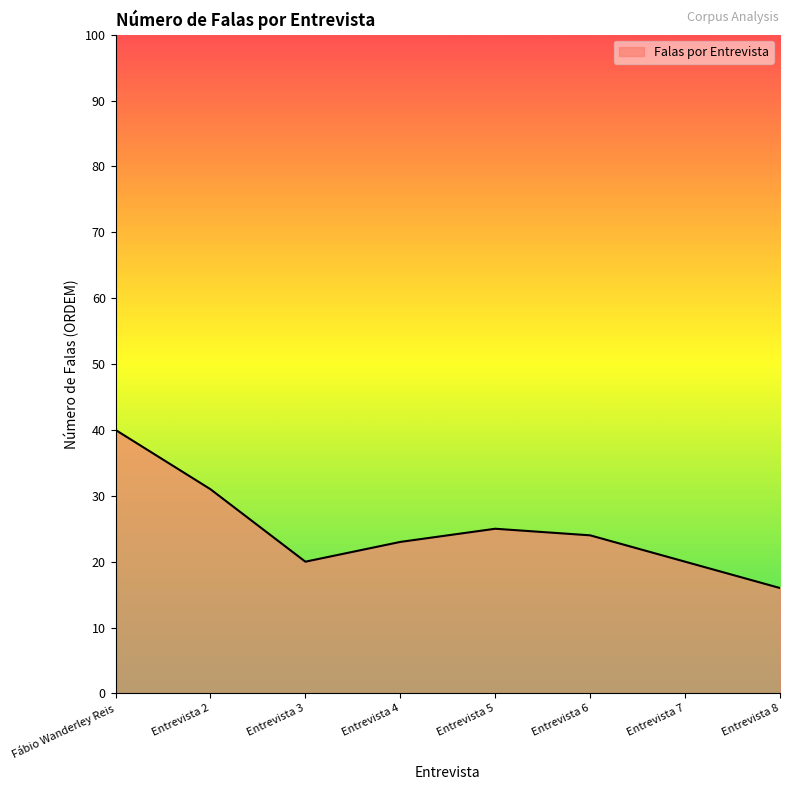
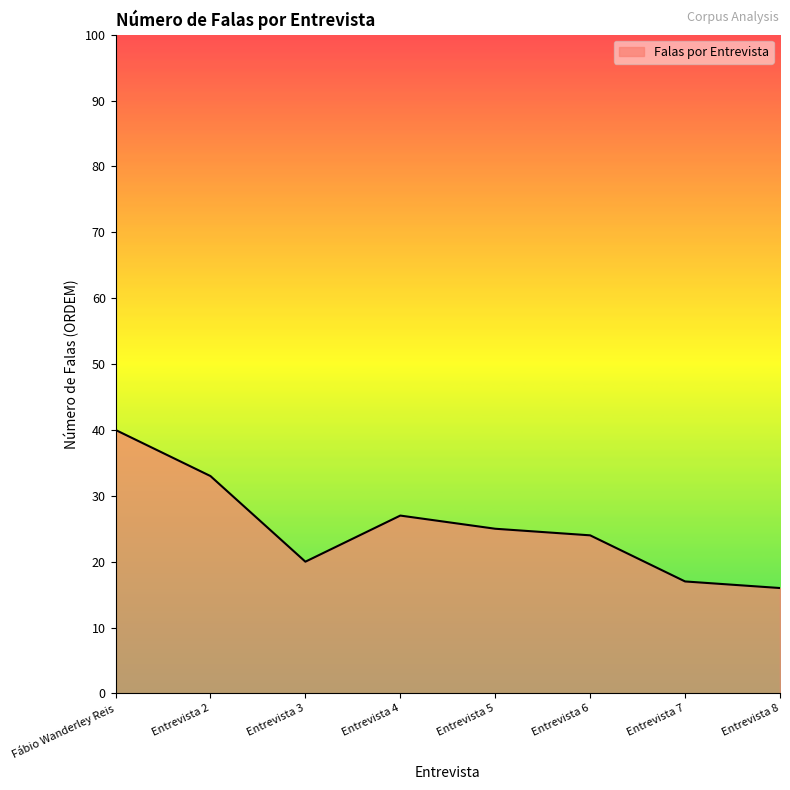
Entrevista 2: 31 -> 33
Entrevista 4: 23 -> 27
Entrevista 7: 20 -> 17
